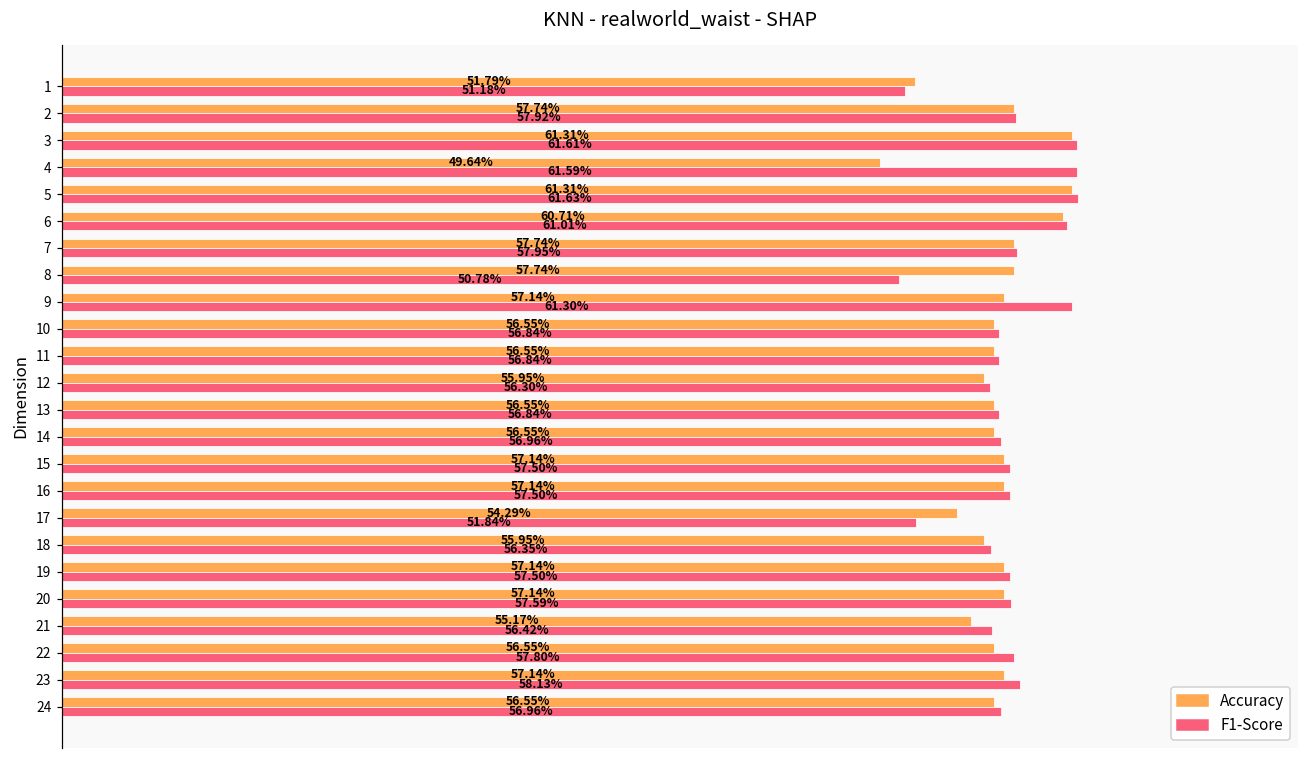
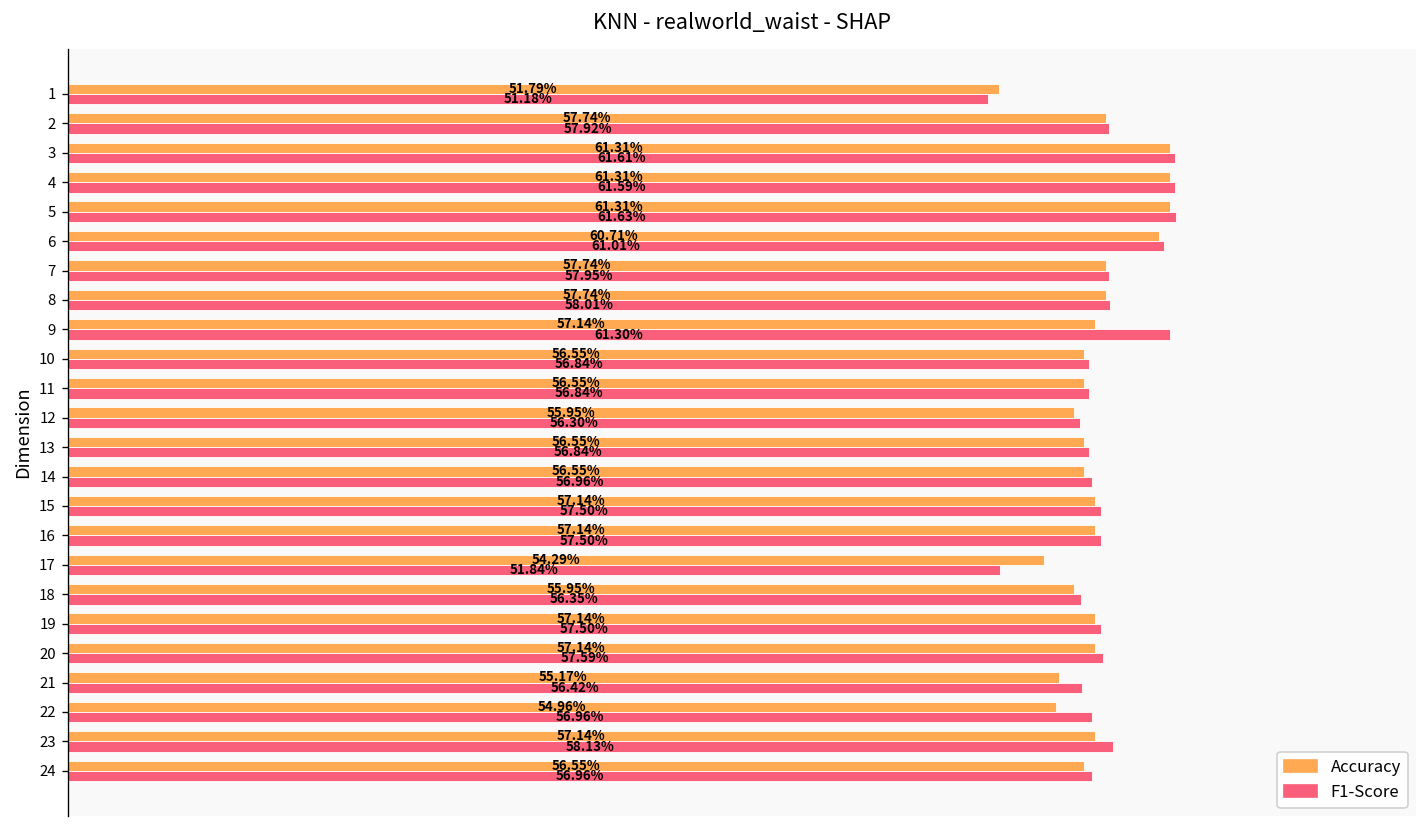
Accuracy, 4: 49.64% -> 61.31%
F1-Score, 8: 50.78% -> 58.01%
Accuracy, 22: 56.55% -> 54.96%
F1-Score, 22: 57.80% -> 56.96%
